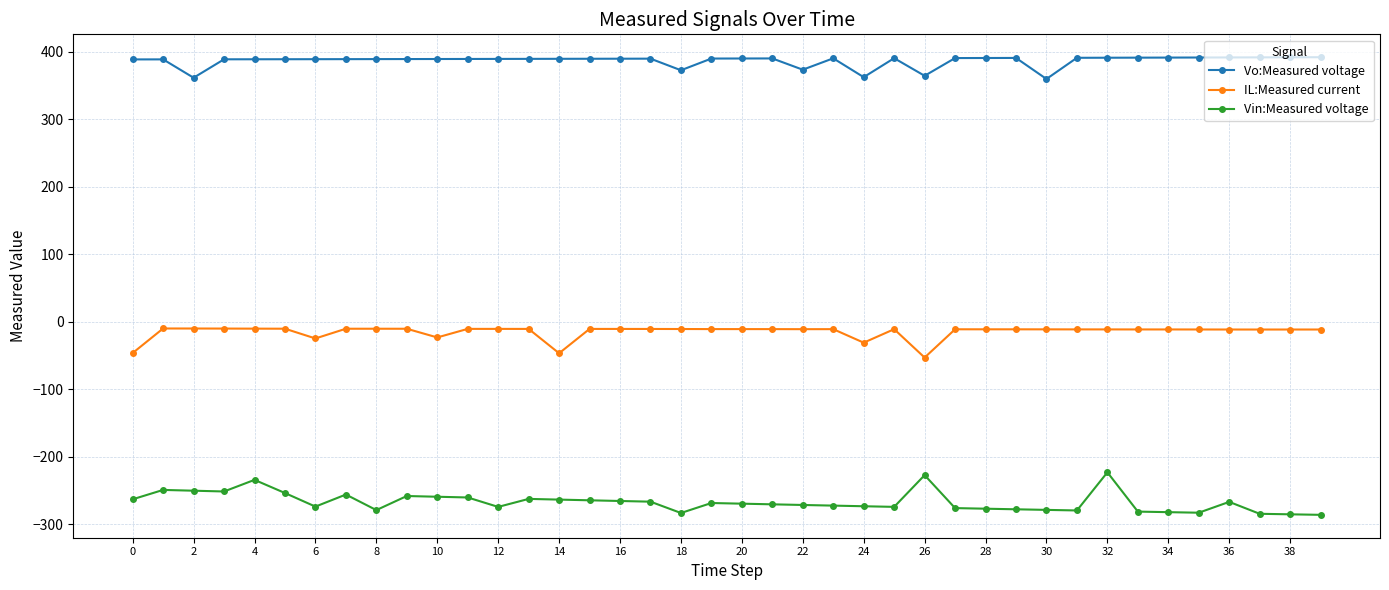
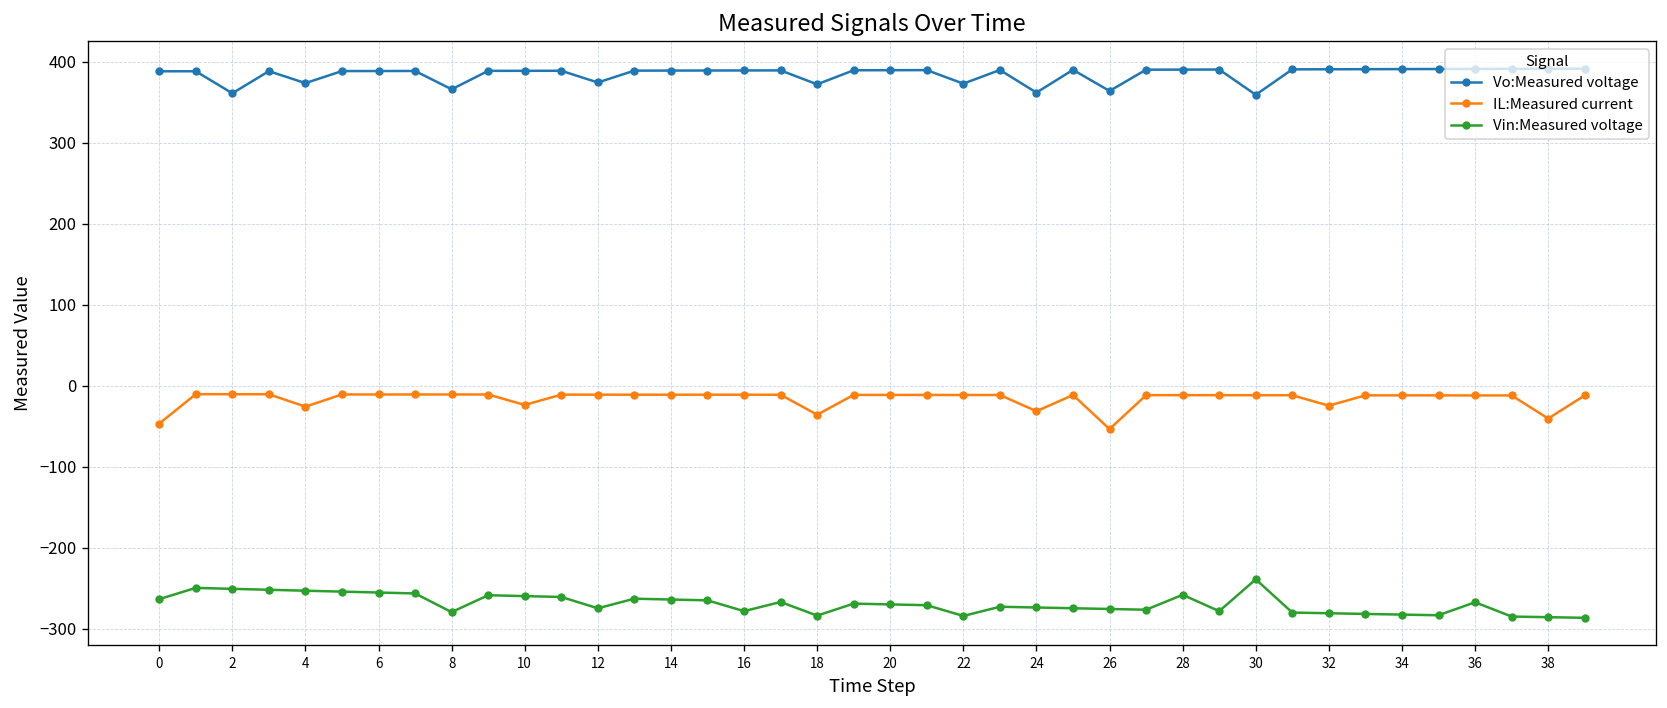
Vo:Measured voltage, 4: 390 -> 370
IL:Measured current, 4: -10 -> -30
Vin:Measured voltage, 4: -230 -> -250
IL:Measured current, 6: -30 -> -10
Vin:Measured voltage, 6: -270 -> -260
Vo:Measured voltage, 8: 390 -> 370
Vo:Measured voltage, 12: 390 -> 370
IL:Measured current, 14: -50 -> -10
Vin:Measured voltage, 16: -270 -> -280
IL:Measured current, 18: -10 -> -40
Vin:Measured voltage, 22: -270 -> -280
Vin:Measured voltage, 26: -230 -> -280
Vin:Measured voltage, 28: -280 -> -260
Vin:Measured voltage, 30: -280 -> -240
IL:Measured current, 32: -10 -> -20
Vin:Measured voltage, 32: -220 -> -280
IL:Measured current, 38: -10 -> -40
